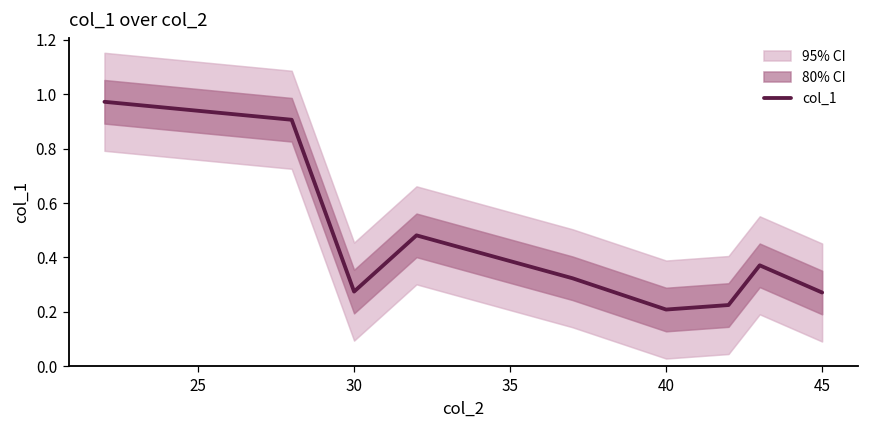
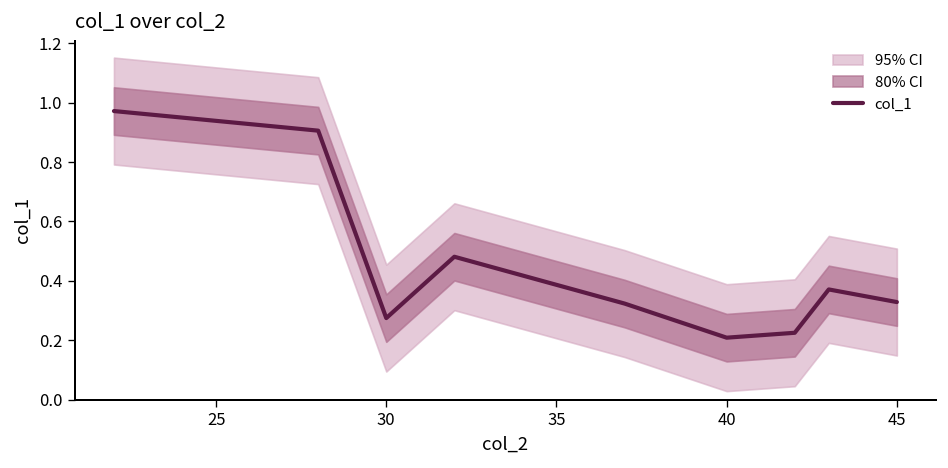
col_1, 45: 0.27 -> 0.33
